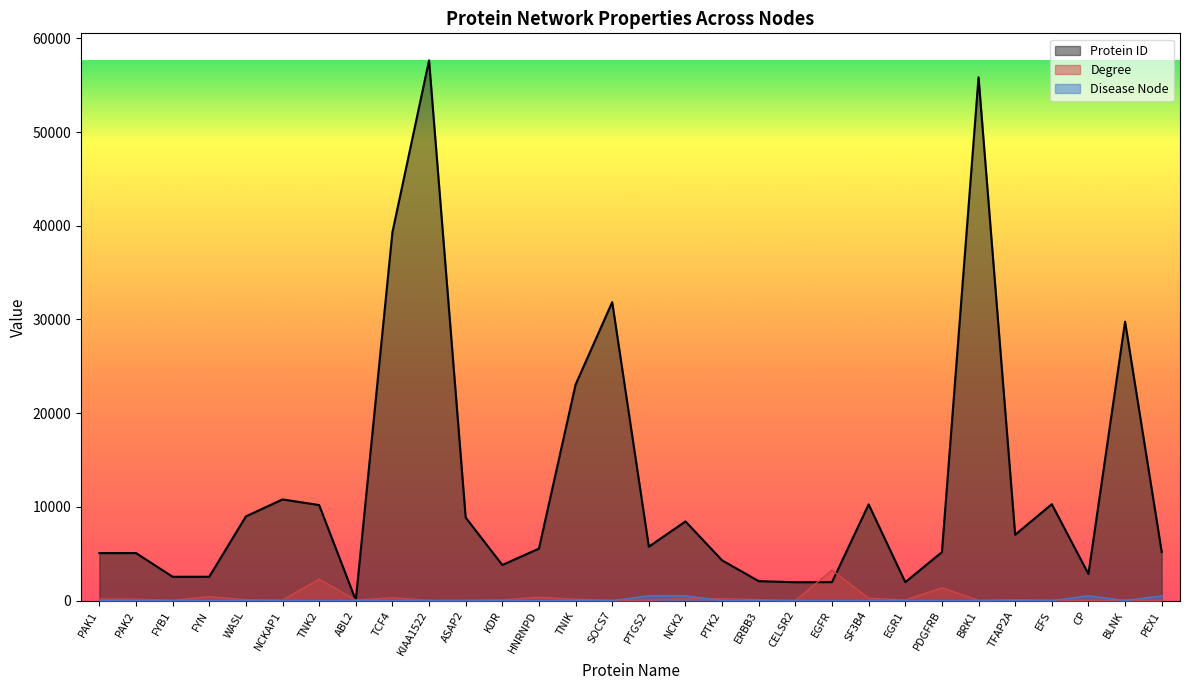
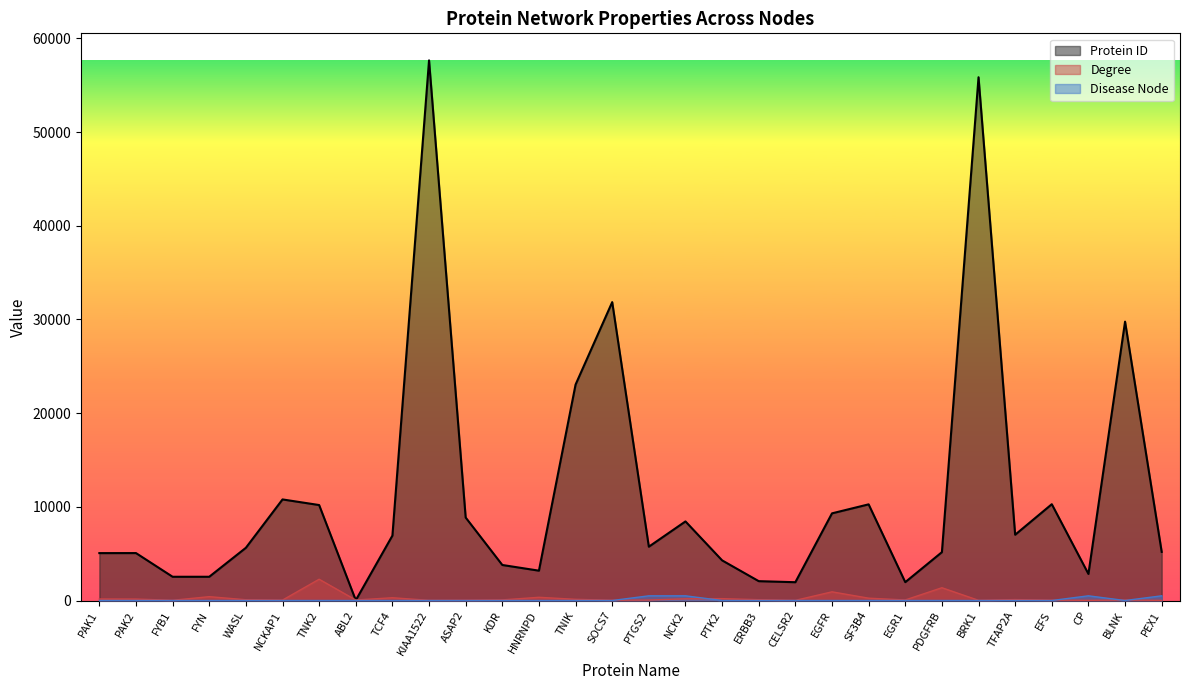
Protein ID, WASL: 9000 -> 6000
Protein ID, TCF4: 39000 -> 7000
Protein ID, HNRNPD: 6000 -> 3000
Protein ID, EGFR: 2000 -> 9000
Degree, EGFR: 3000 -> 1000
